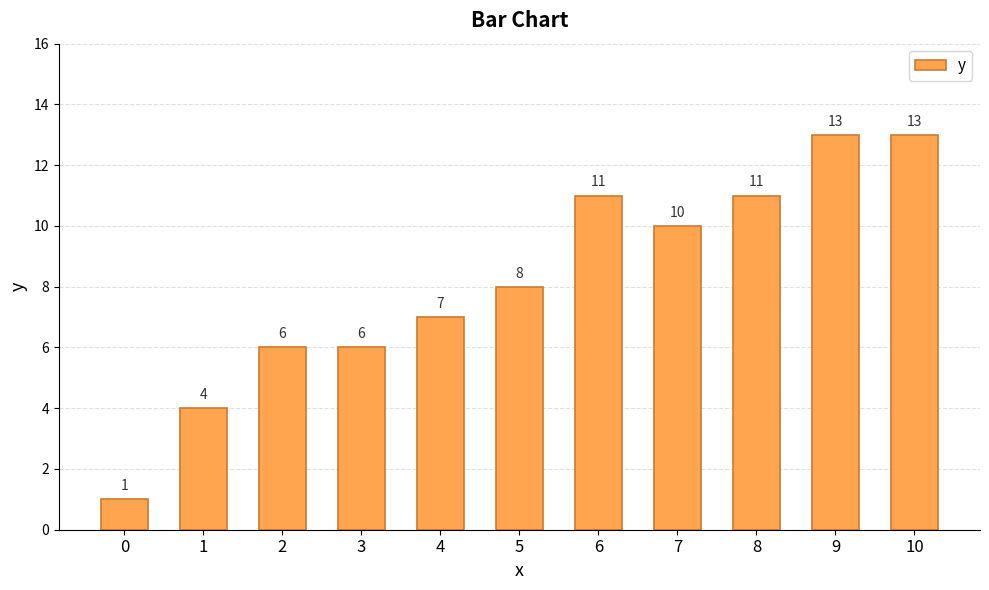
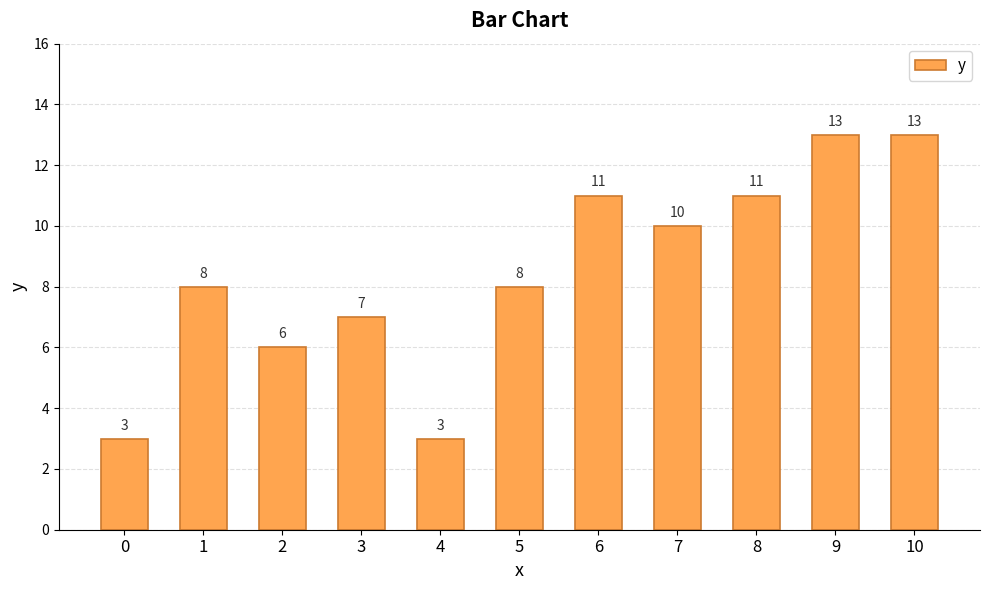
0: 1 -> 3
1: 4 -> 8
3: 6 -> 7
4: 7 -> 3
